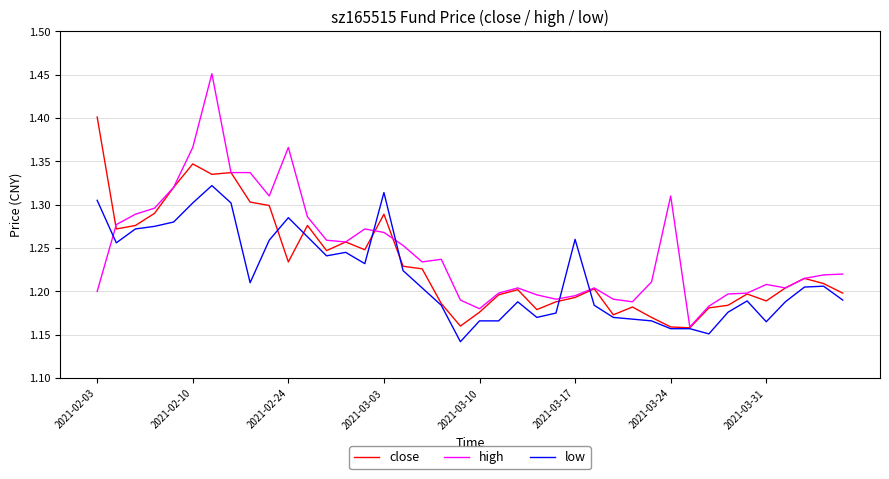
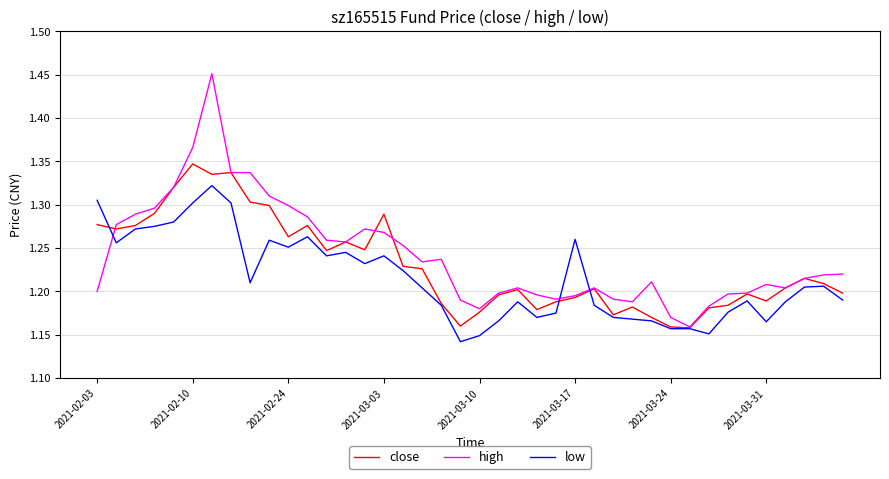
close, 2021-02-03: 1.40 -> 1.28
close, 2021-02-24: 1.23 -> 1.26
high, 2021-02-24: 1.37 -> 1.30
low, 2021-02-24: 1.29 -> 1.25
low, 2021-03-03: 1.31 -> 1.24
low, 2021-03-10: 1.17 -> 1.15
high, 2021-03-24: 1.31 -> 1.17
